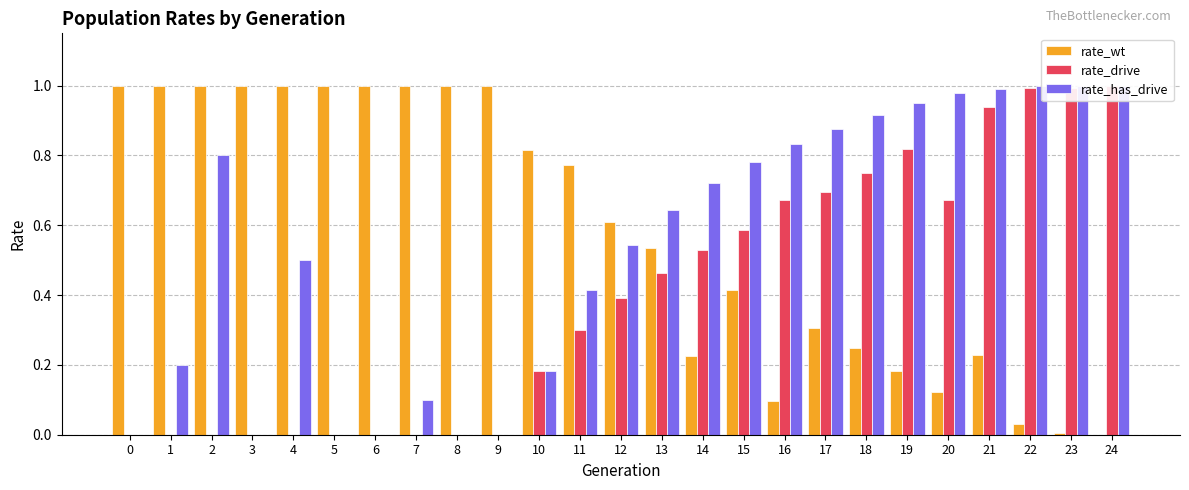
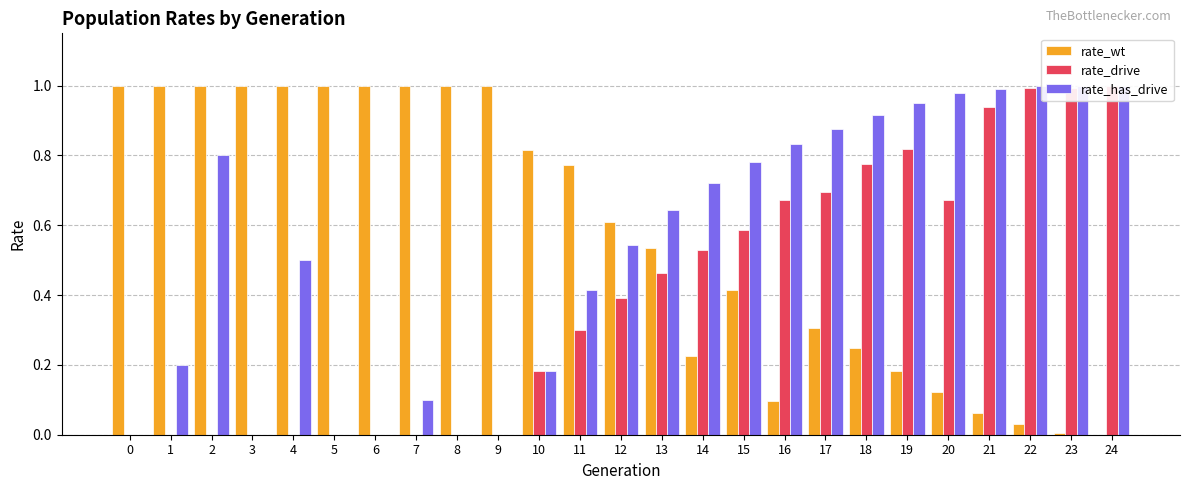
rate_drive, 18: 0.75 -> 0.77
rate_wt, 21: 0.23 -> 0.06
